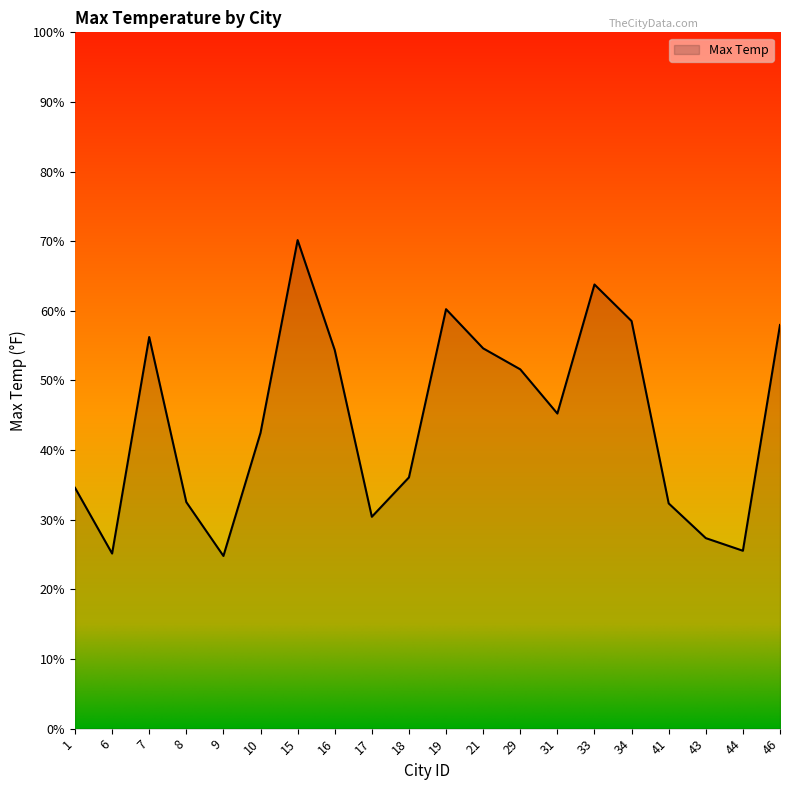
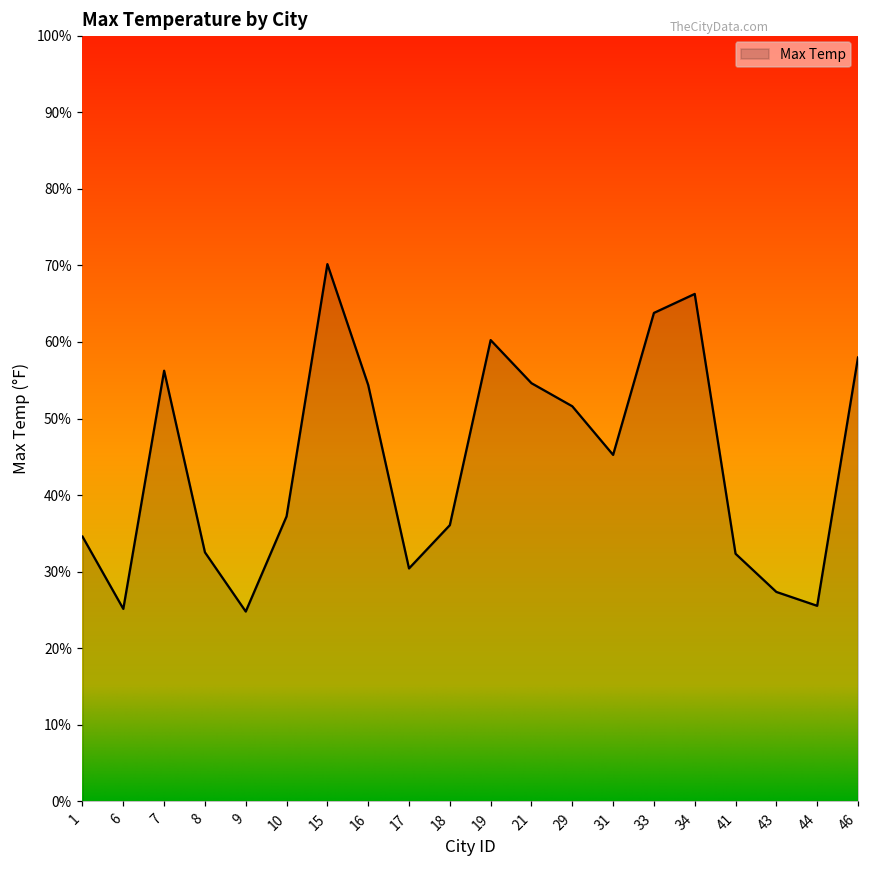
10: 42% -> 37%
34: 59% -> 66%
